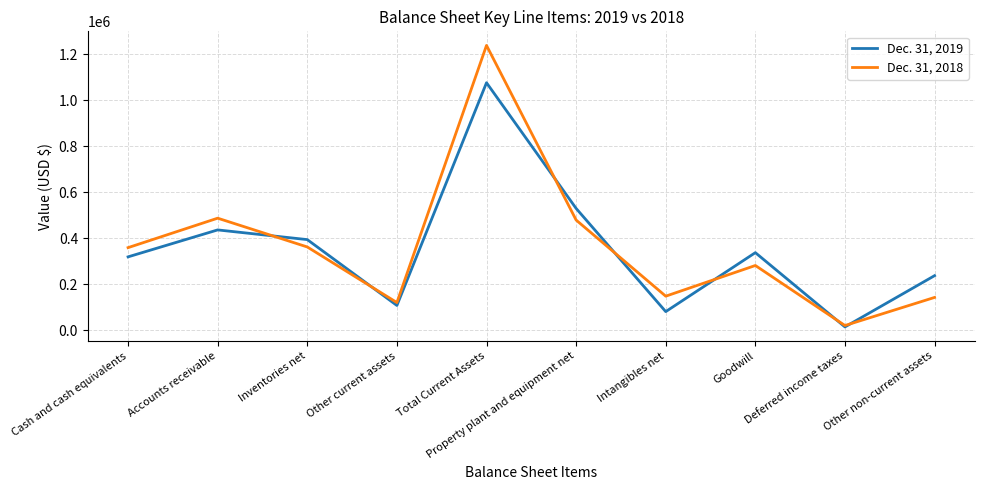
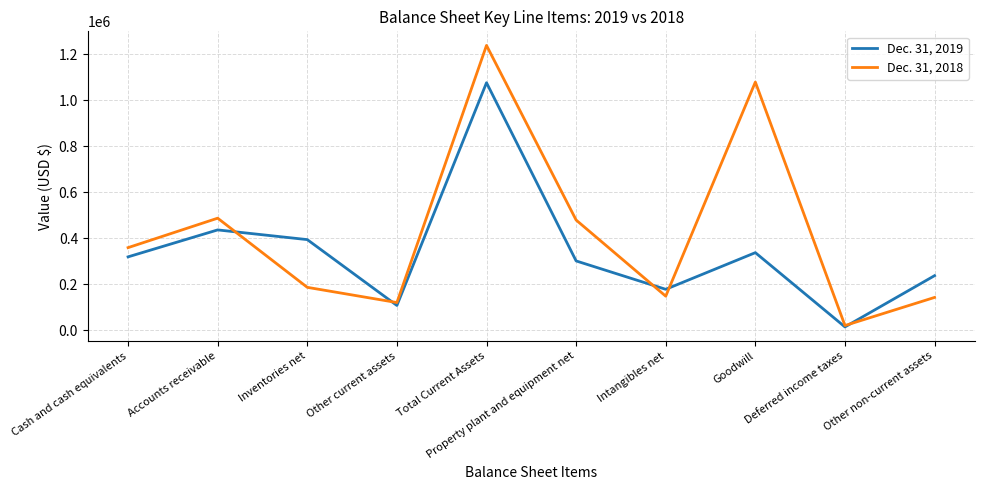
Dec. 31, 2018, Inventories net: 360000 -> 190000
Dec. 31, 2019, Property plant and equipment net: 530000 -> 300000
Dec. 31, 2019, Intangibles net: 80000 -> 180000
Dec. 31, 2018, Goodwill: 280000 -> 1080000
